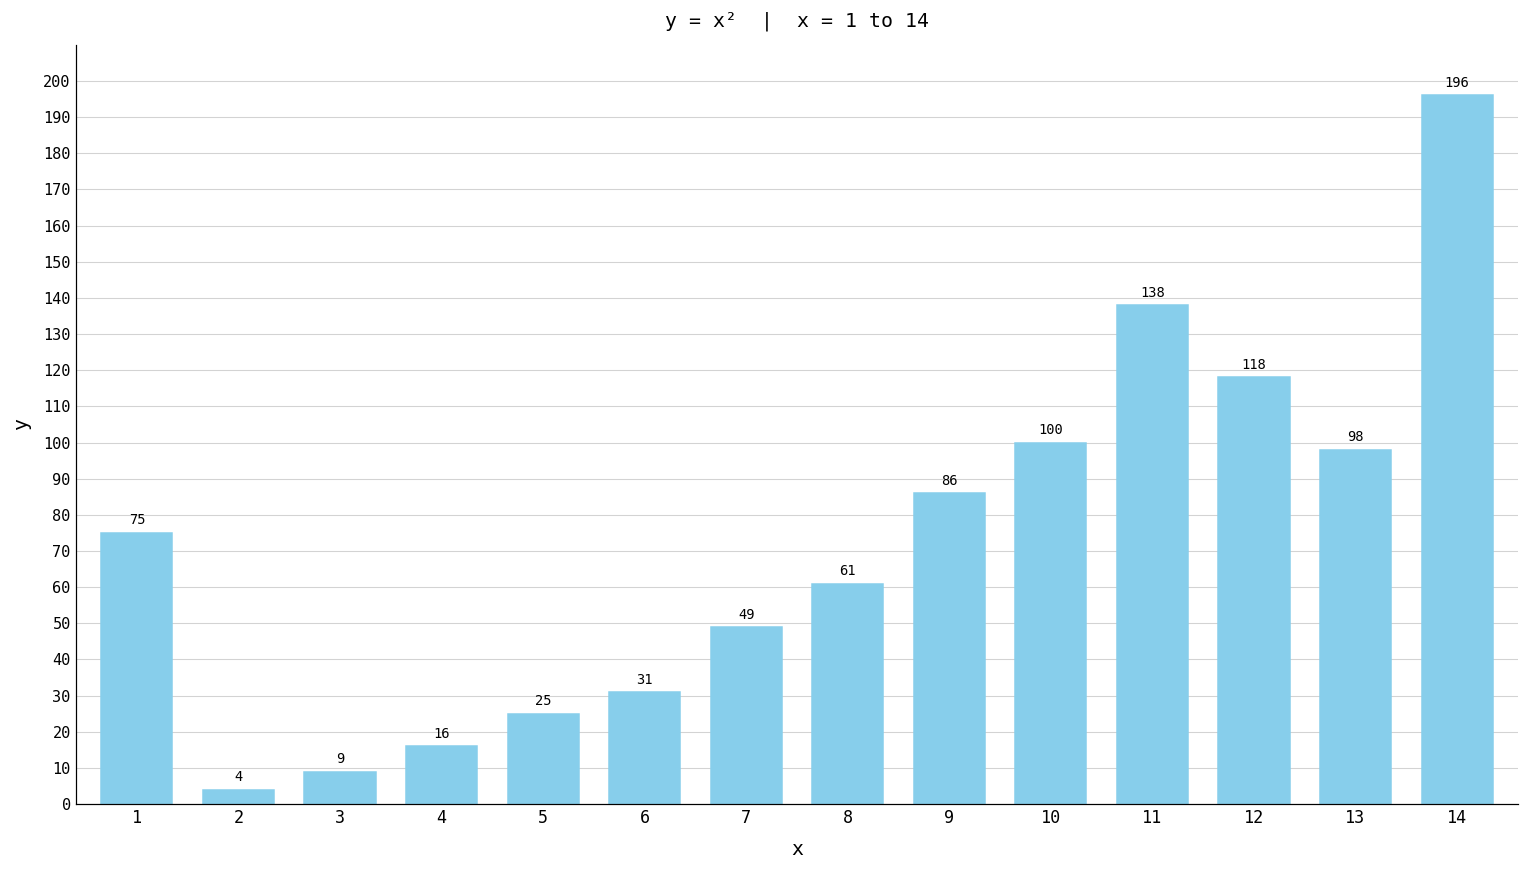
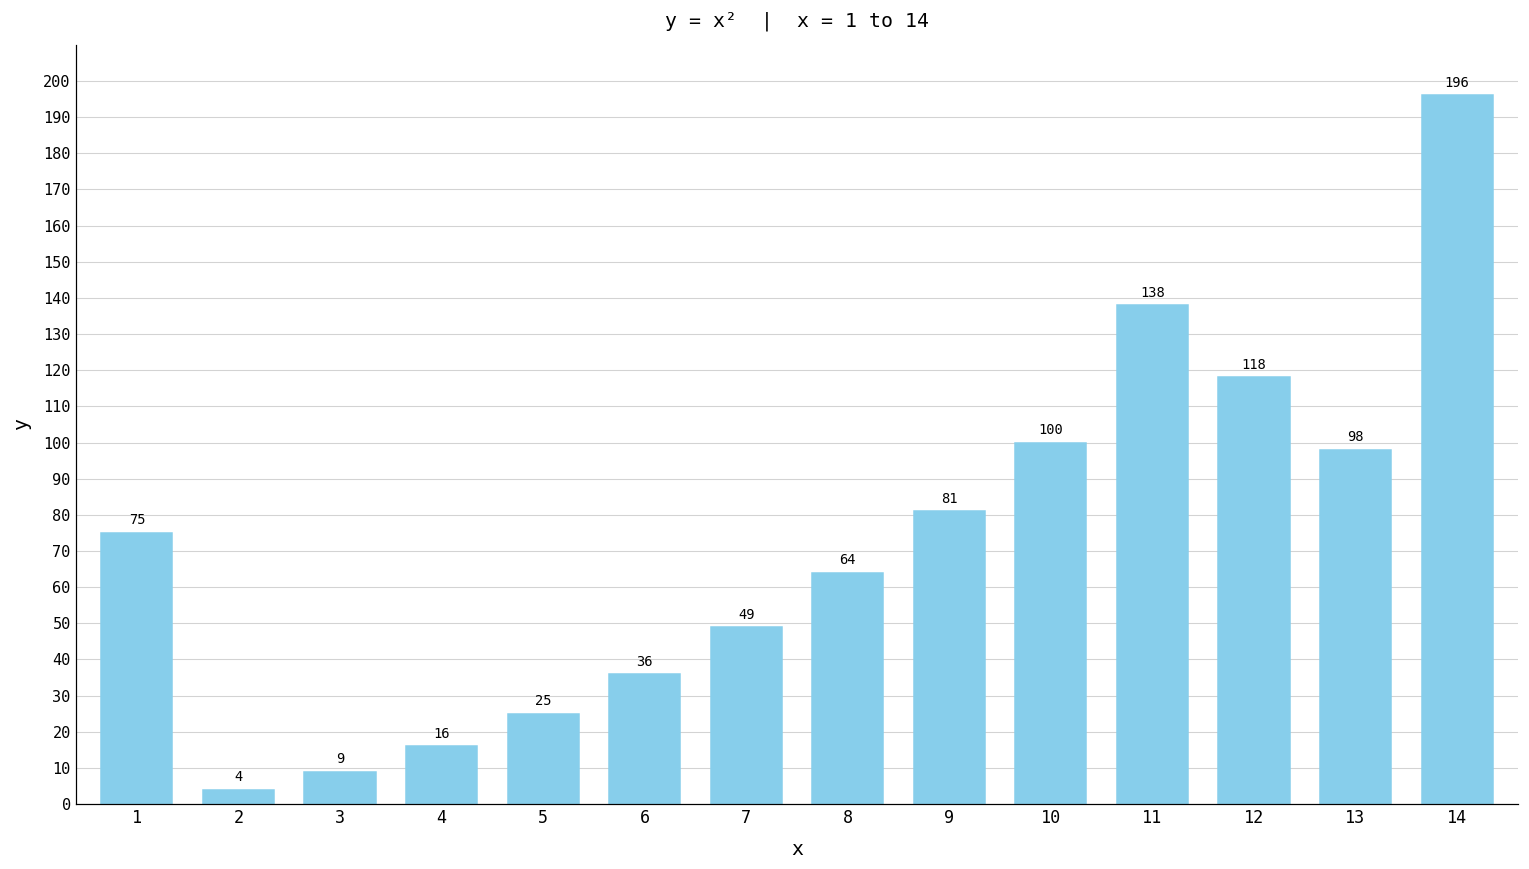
6: 31 -> 36
8: 61 -> 64
9: 86 -> 81
